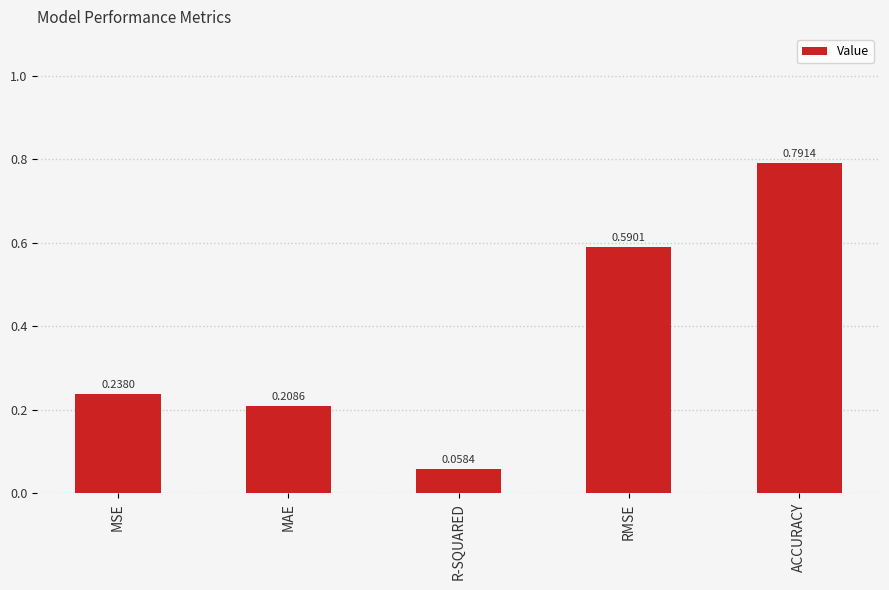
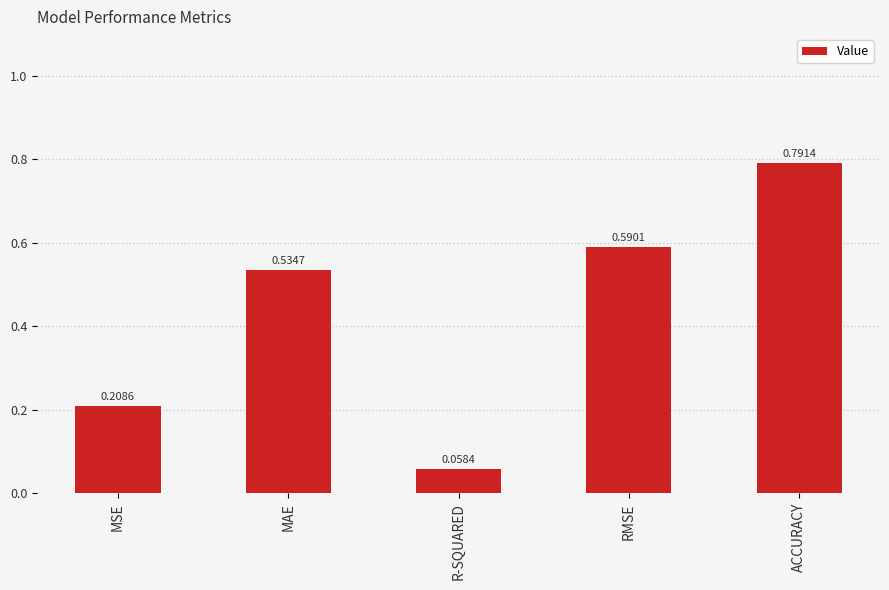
MSE: 0.2380 -> 0.2086
MAE: 0.2086 -> 0.5347
